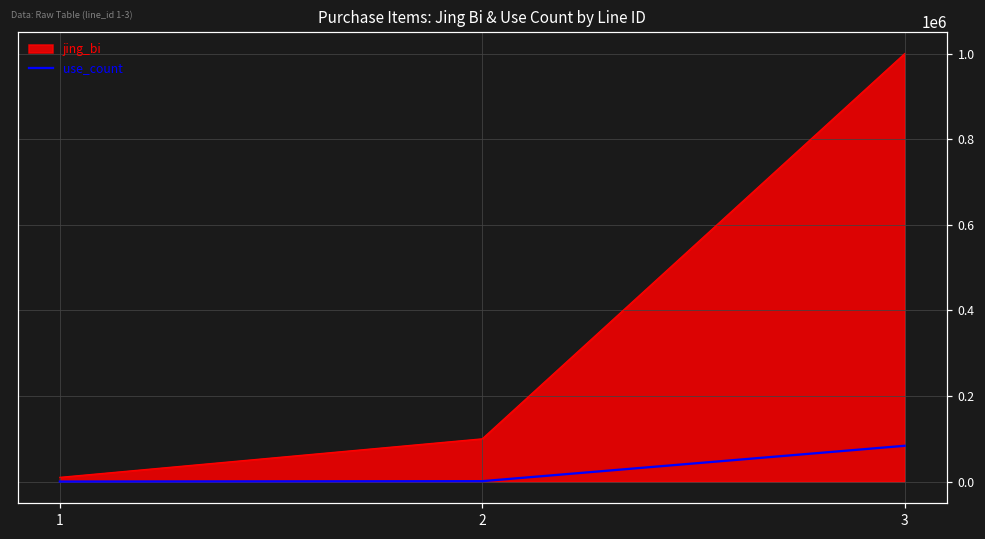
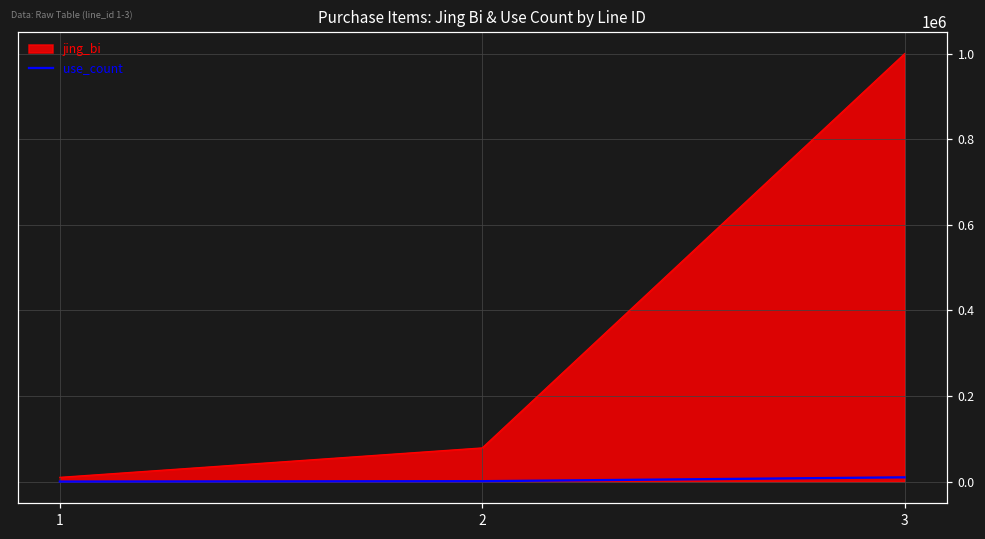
jing_bi, 2: 100000 -> 80000
use_count, 3: 80000 -> 10000
